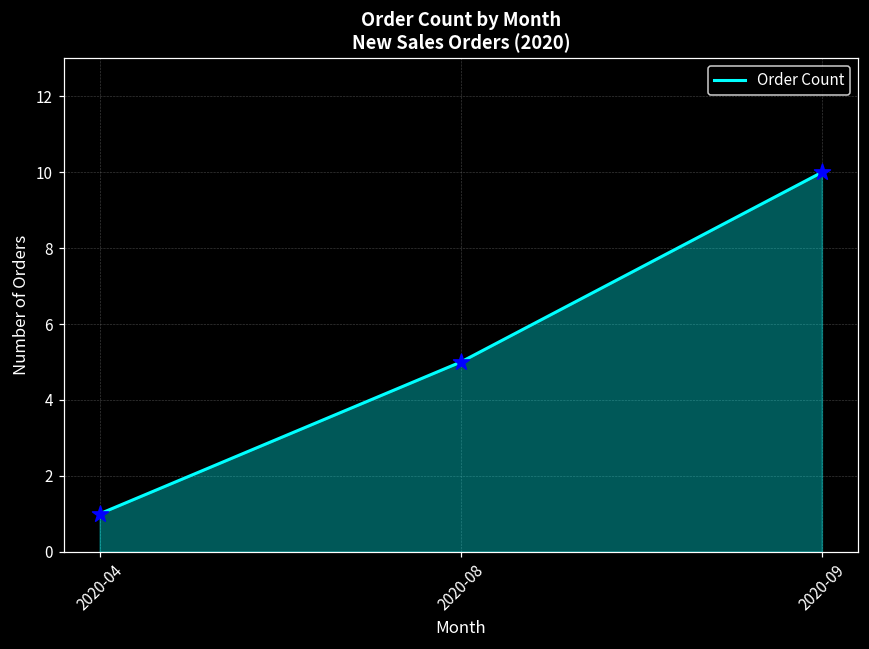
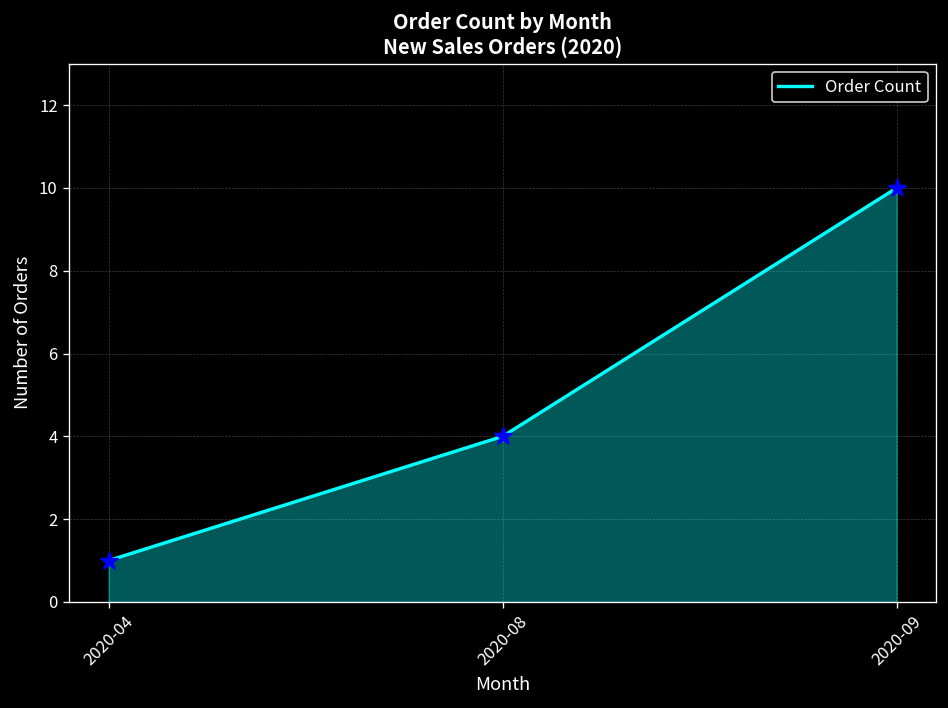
2020-08: 5 -> 4
